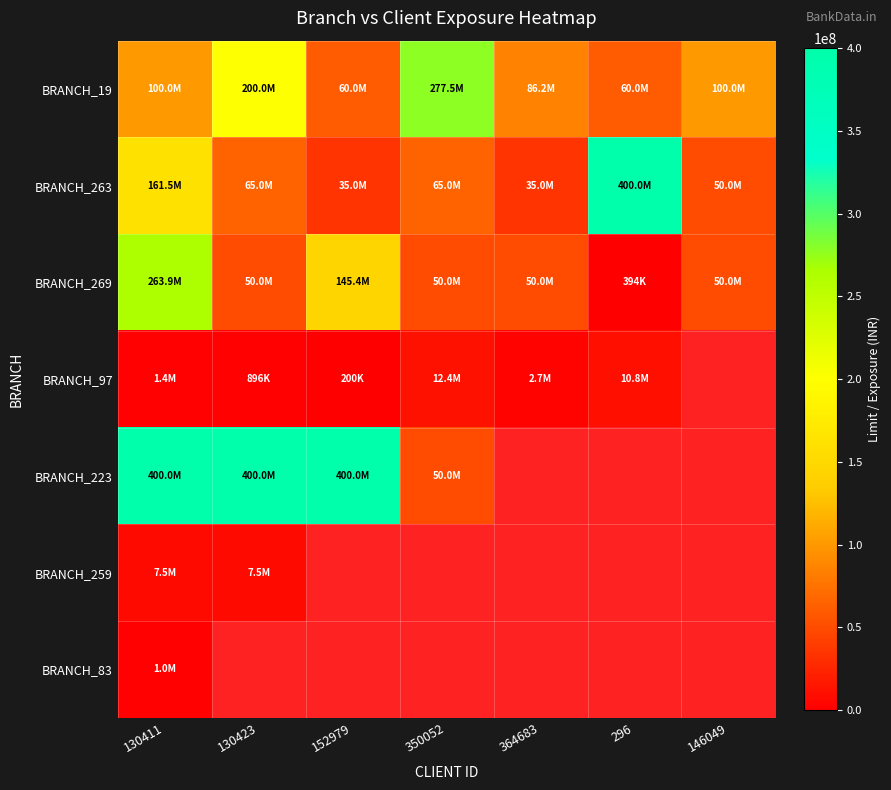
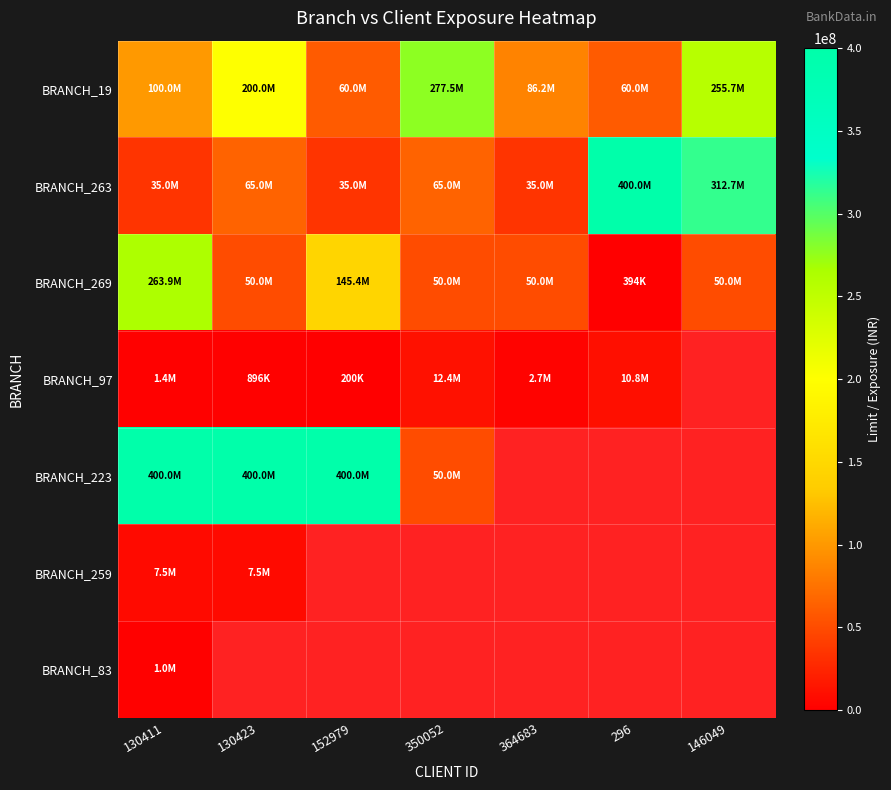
BRANCH_19, 146049: 100.0M -> 255.7M
BRANCH_263, 130411: 161.5M -> 35.0M
BRANCH_263, 146049: 50.0M -> 312.7M
